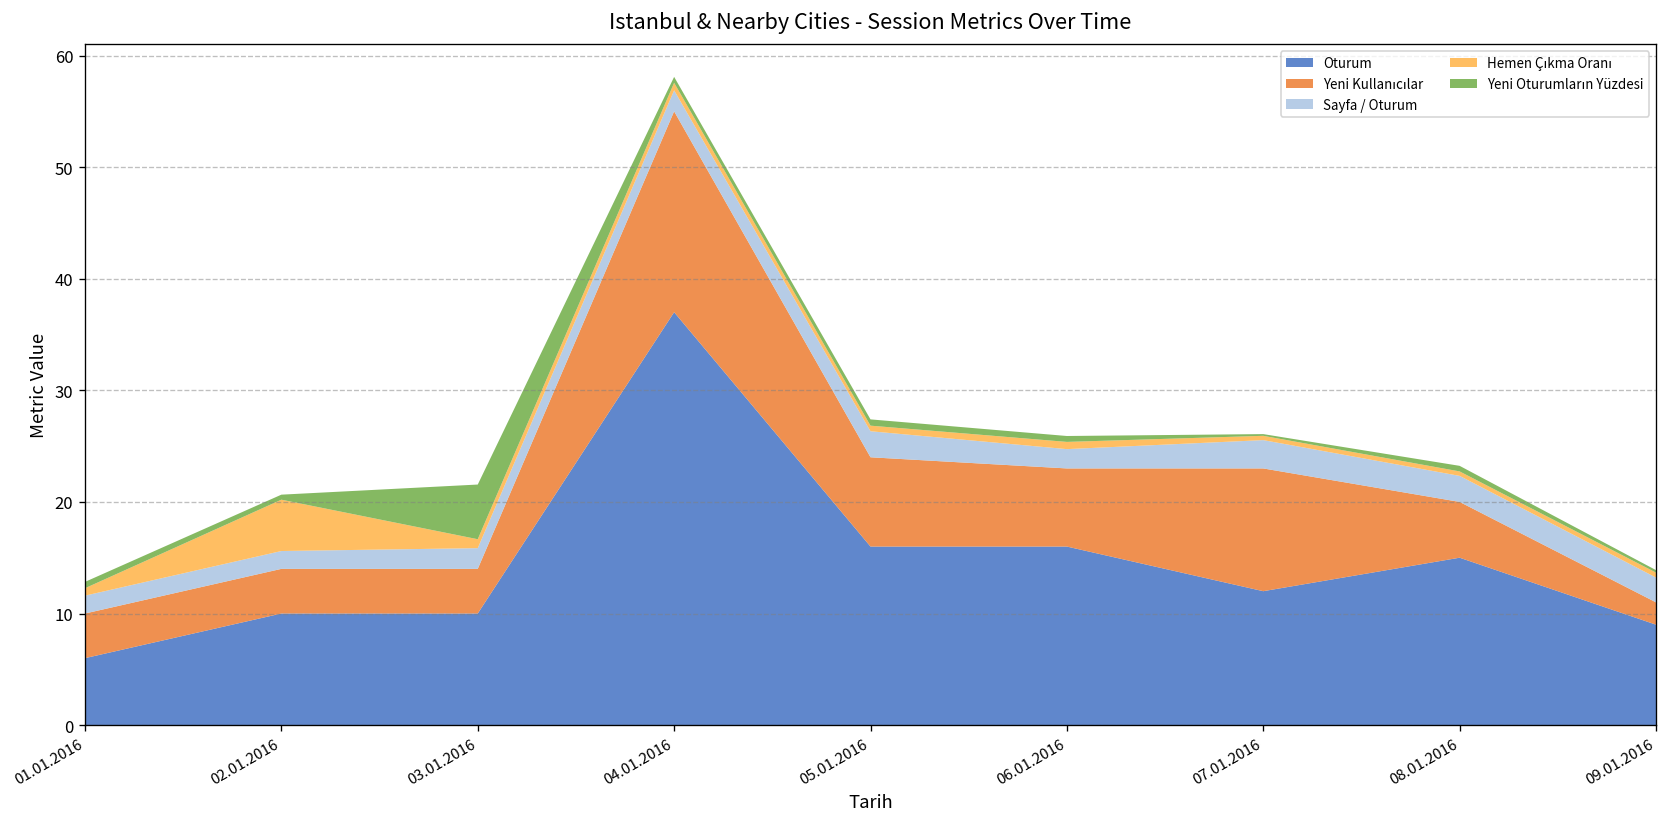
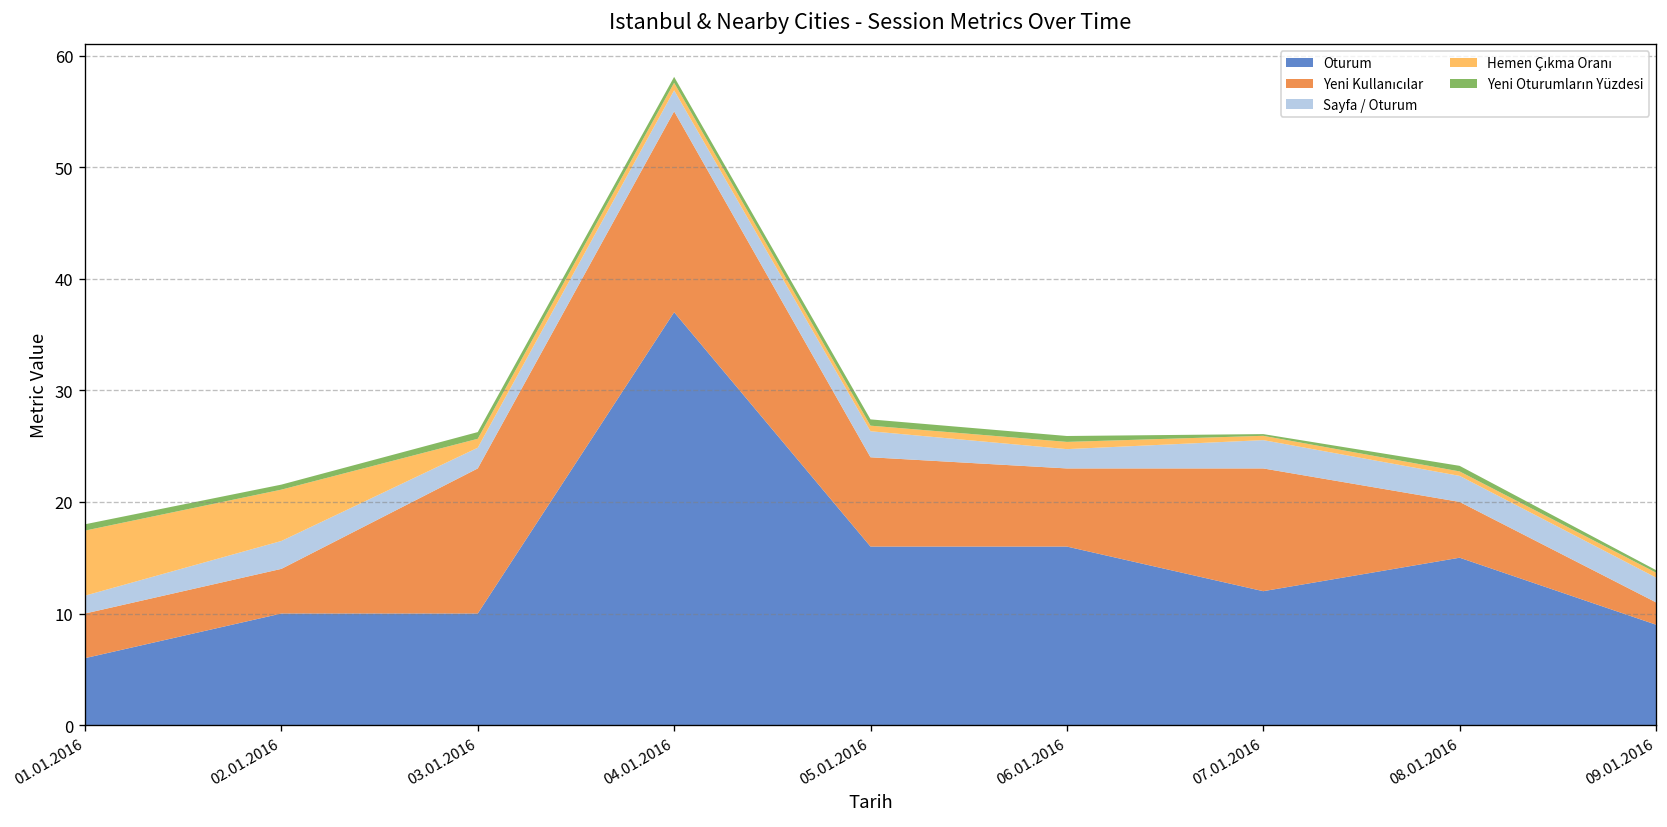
Hemen Çıkma Oranı, 01.01.2016: 1 -> 6
Sayfa / Oturum, 02.01.2016: 2 -> 3
Yeni Kullanıcılar, 03.01.2016: 4 -> 13
Yeni Oturumların Yüzdesi, 03.01.2016: 5 -> 1
